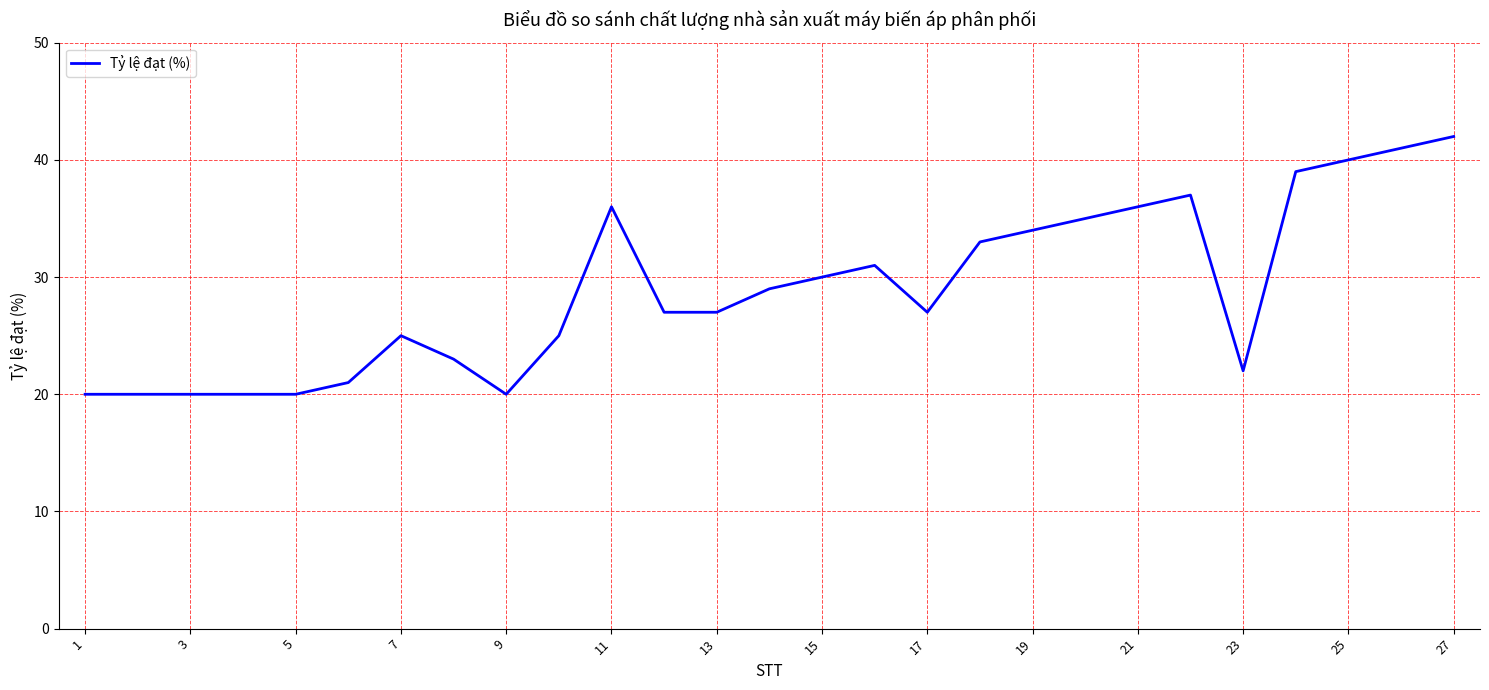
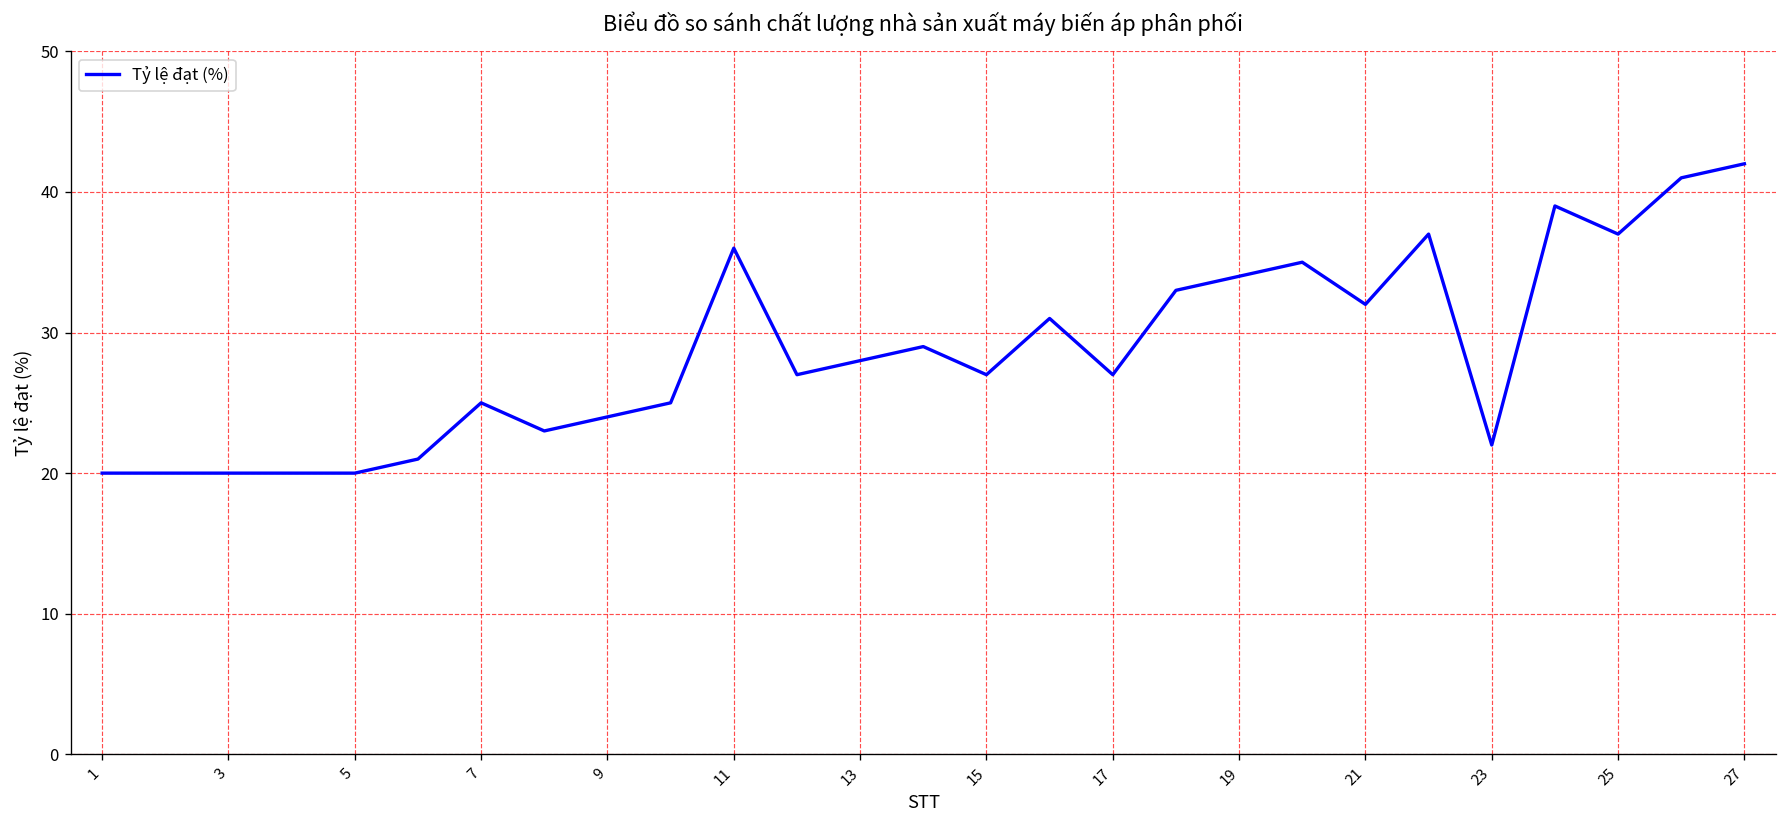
9: 20 -> 24
13: 27 -> 28
15: 30 -> 27
21: 36 -> 32
25: 40 -> 37
